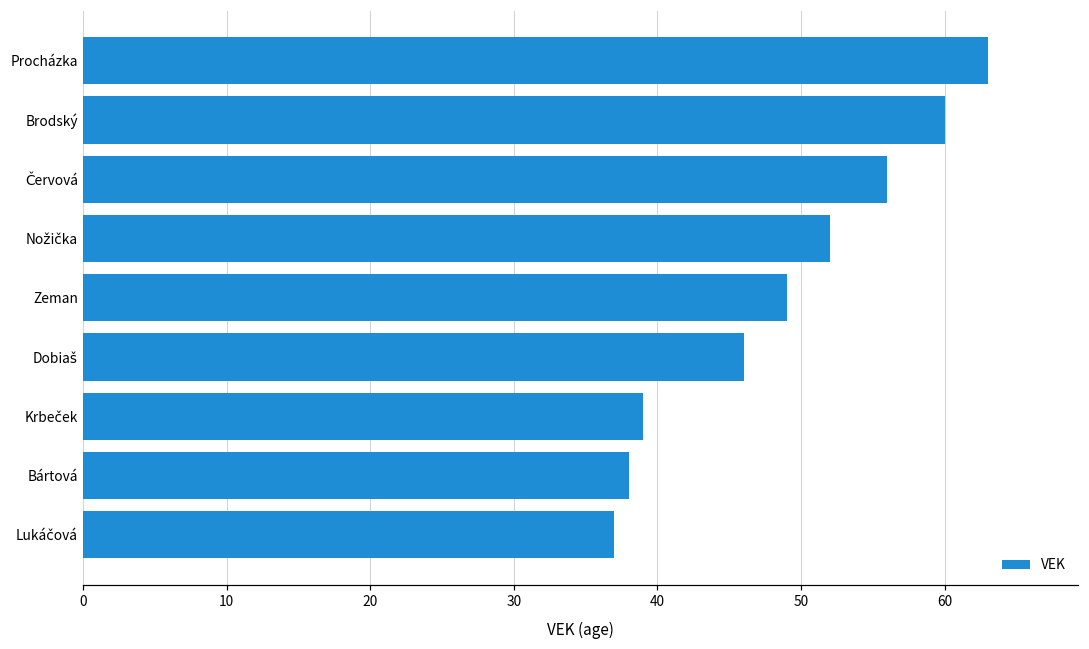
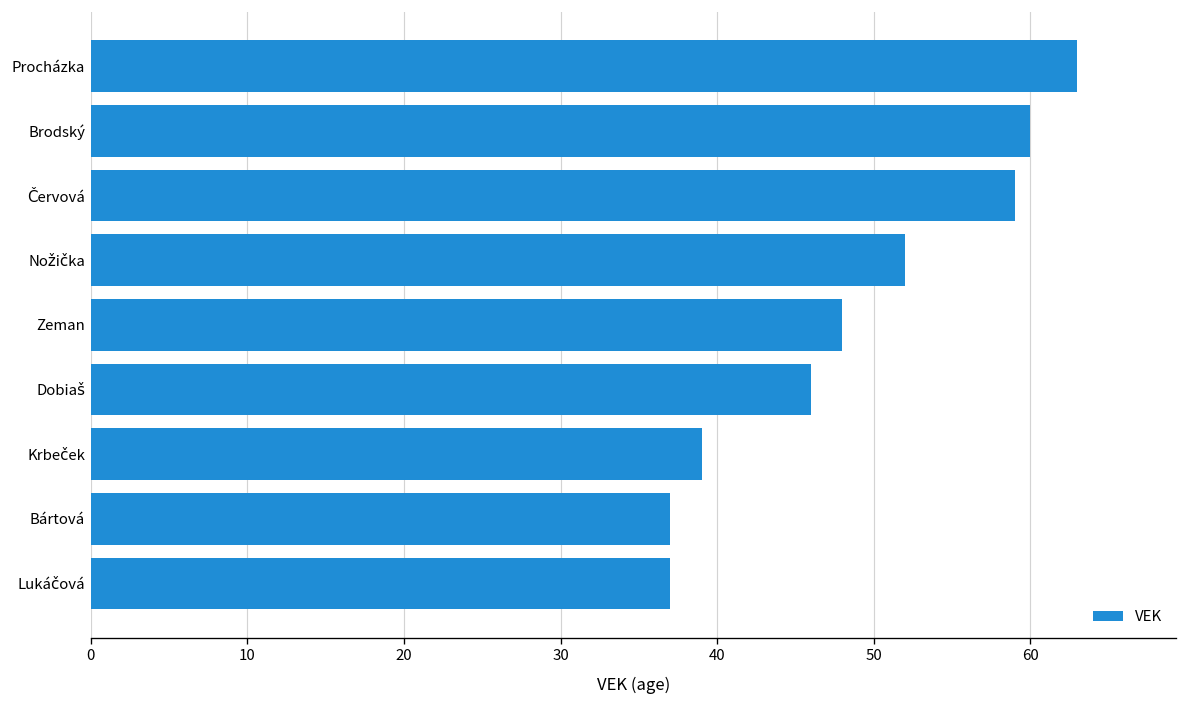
Červová: 56 -> 59
Zeman: 49 -> 48
Bártová: 38 -> 37
